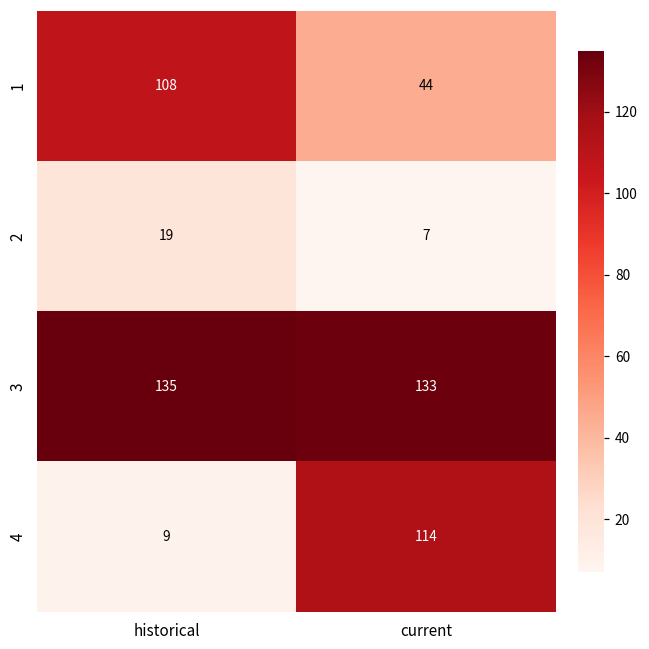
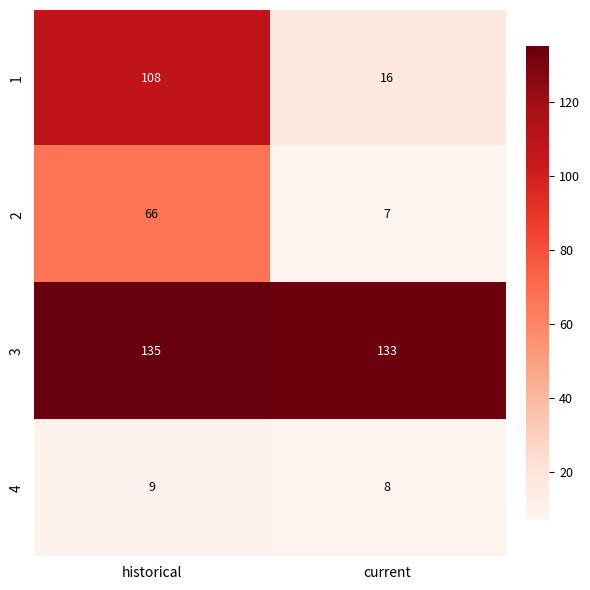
1, current: 44 -> 16
2, historical: 19 -> 66
4, current: 114 -> 8
